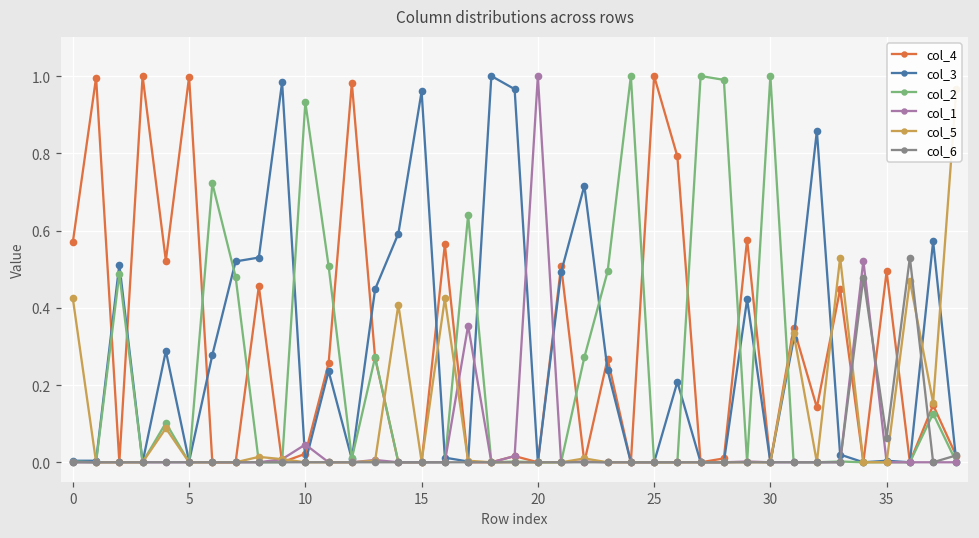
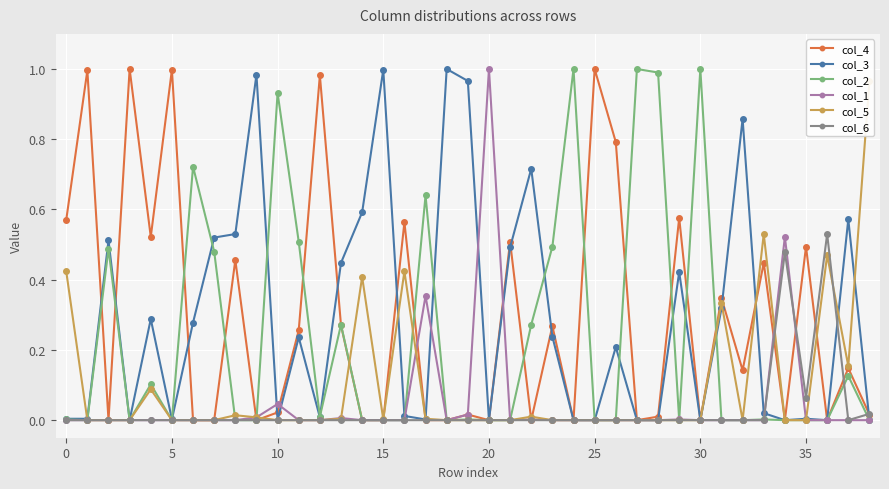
col_3, 15: 0.96 -> 1.00
